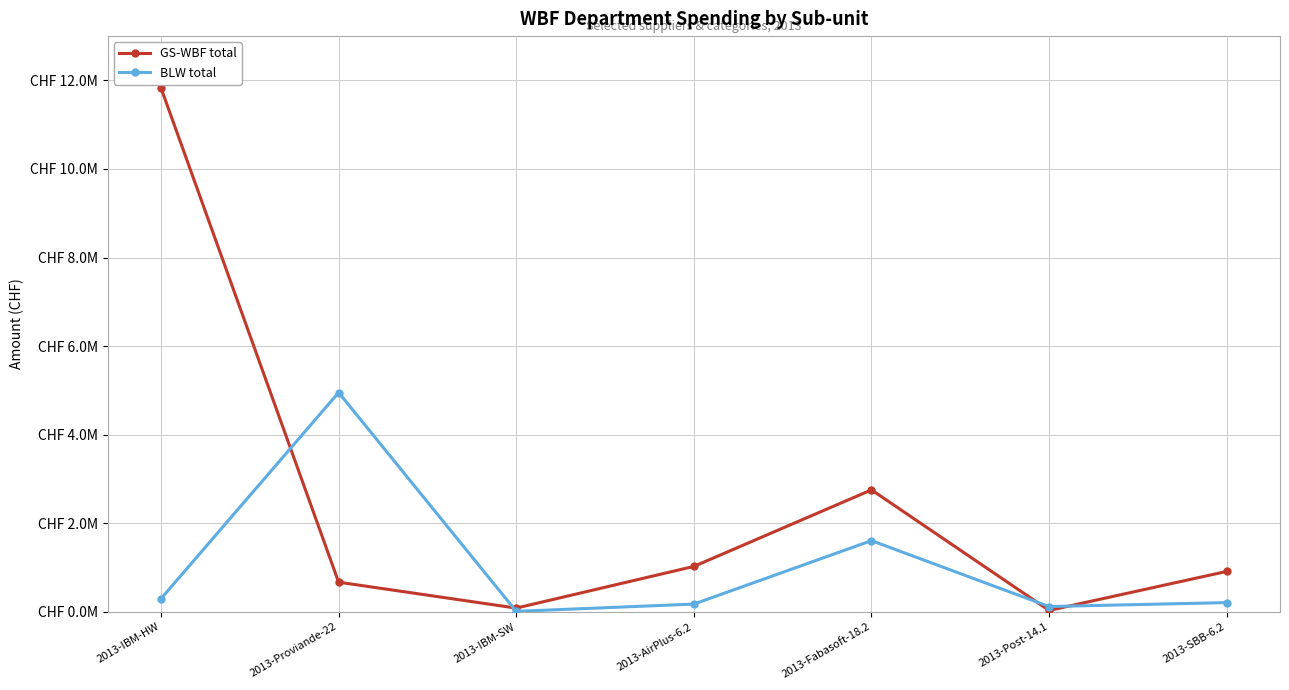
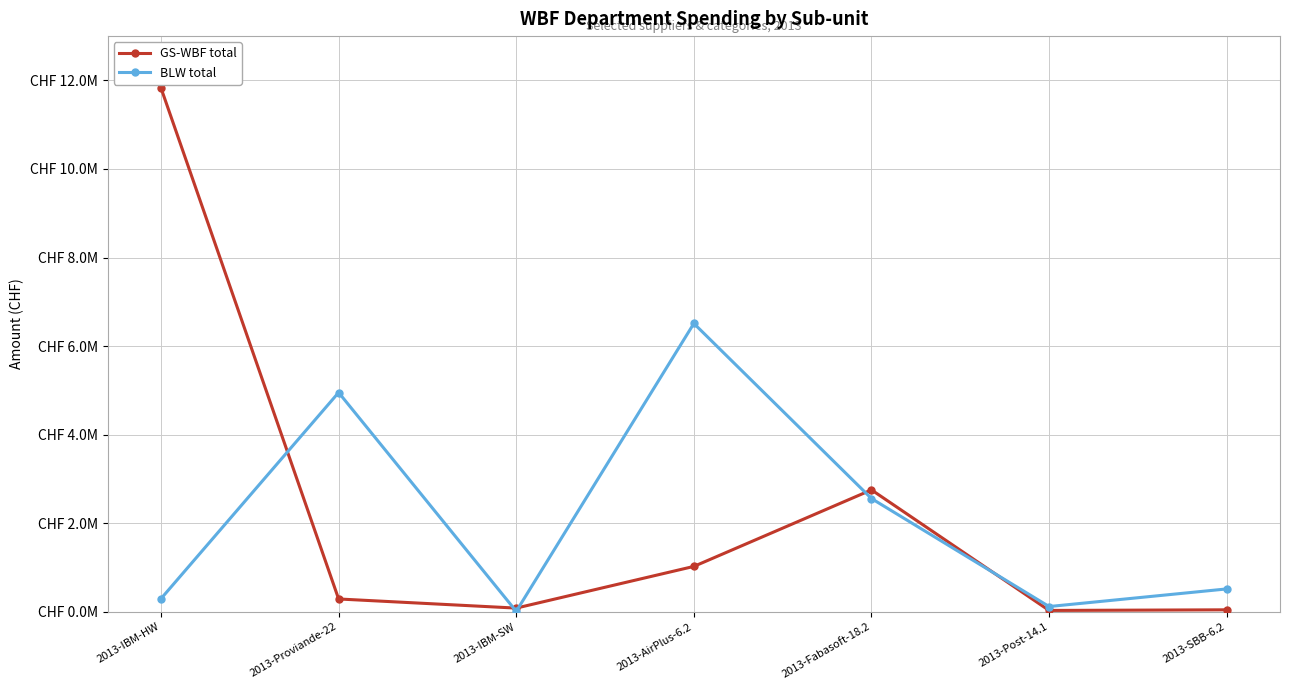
GS-WBF total, 2013-Proviande-22: CHF 700000 -> CHF 300000
BLW total, 2013-AirPlus-6.2: CHF 200000 -> CHF 6500000
BLW total, 2013-Fabasoft-18.2: CHF 1600000 -> CHF 2600000
GS-WBF total, 2013-SBB-6.2: CHF 900000 -> CHF 0
BLW total, 2013-SBB-6.2: CHF 200000 -> CHF 500000
